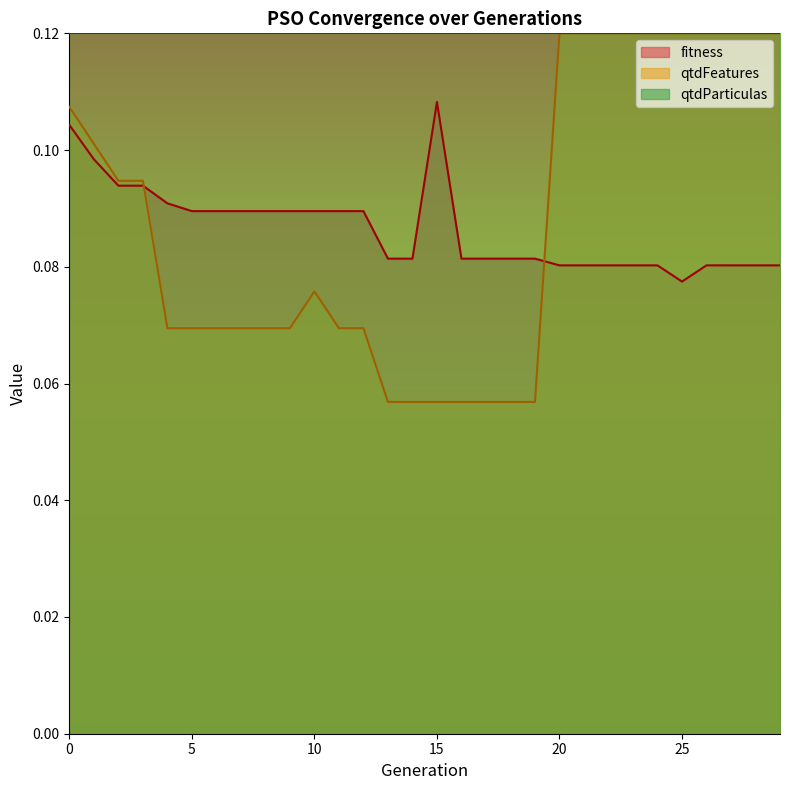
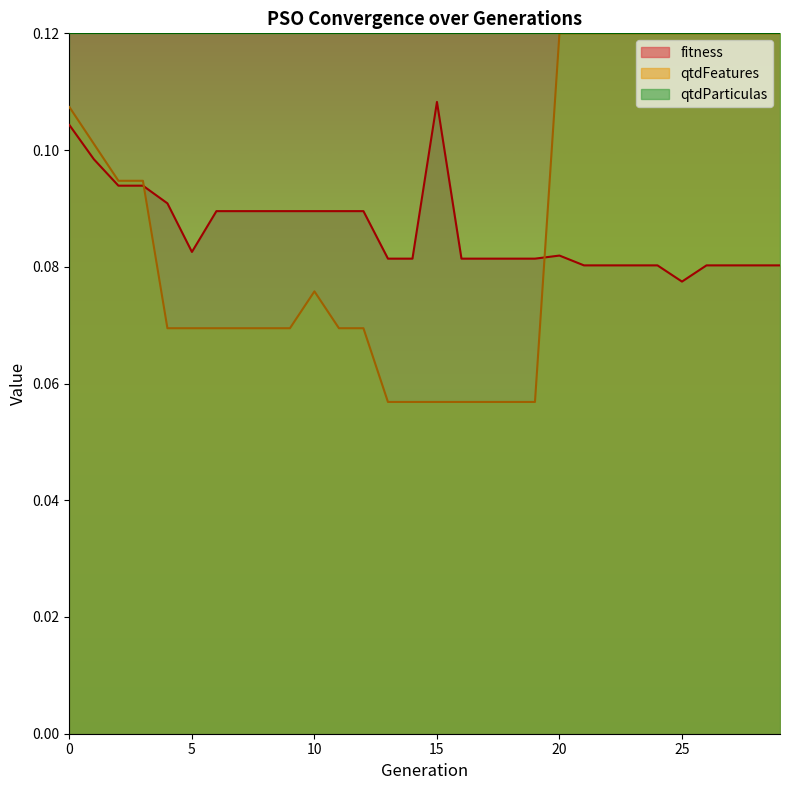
fitness, 5: 0.090 -> 0.083
fitness, 20: 0.080 -> 0.082
